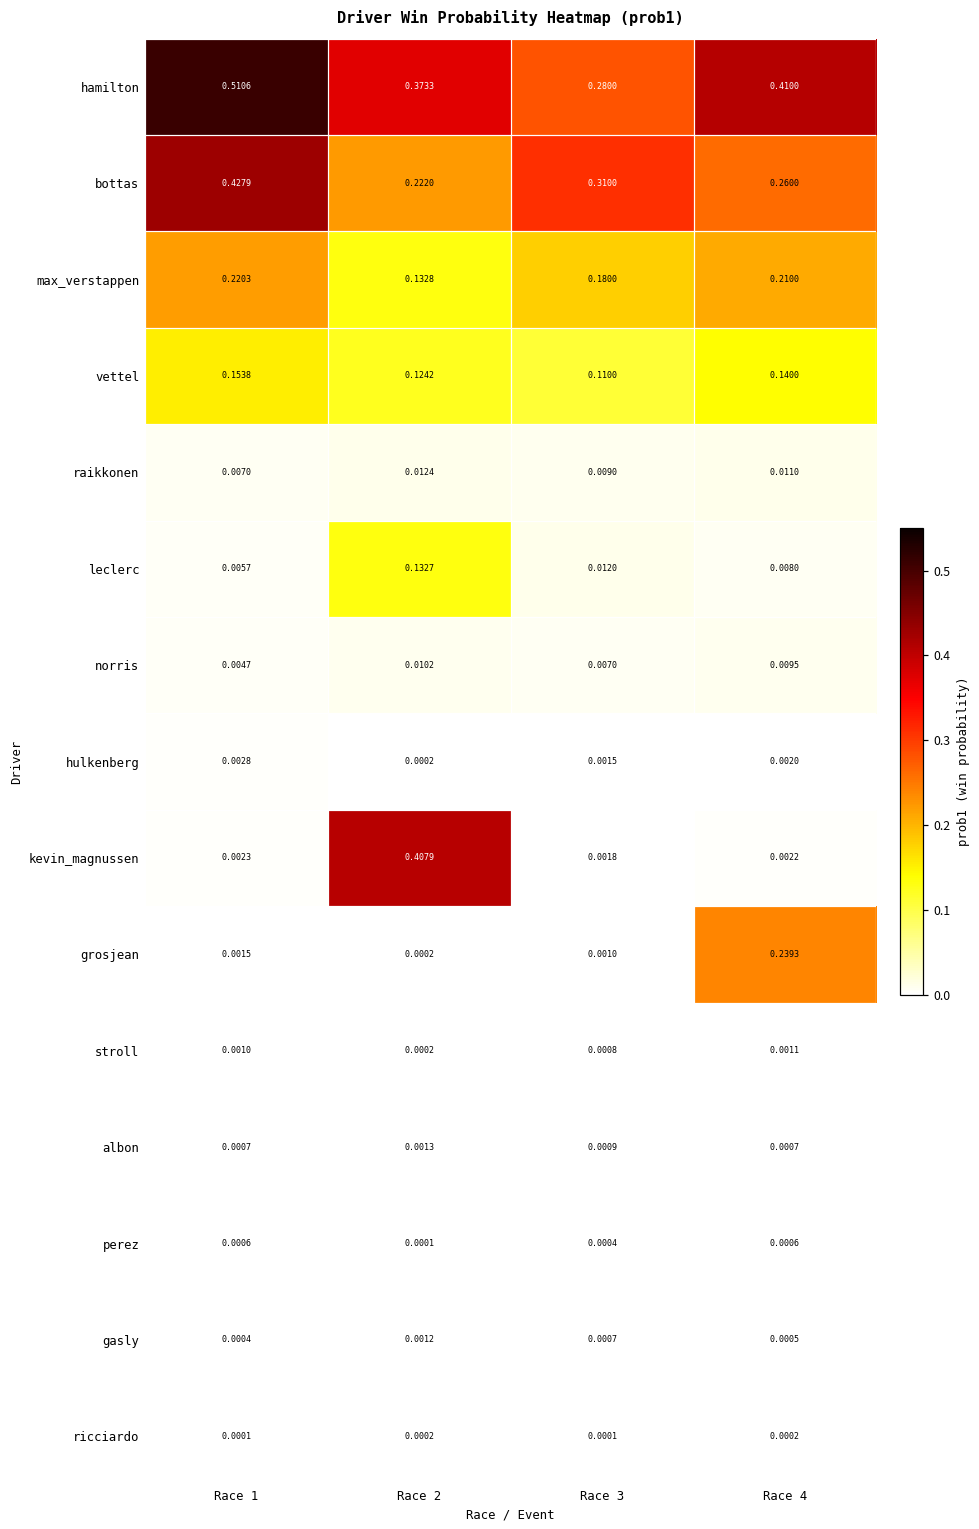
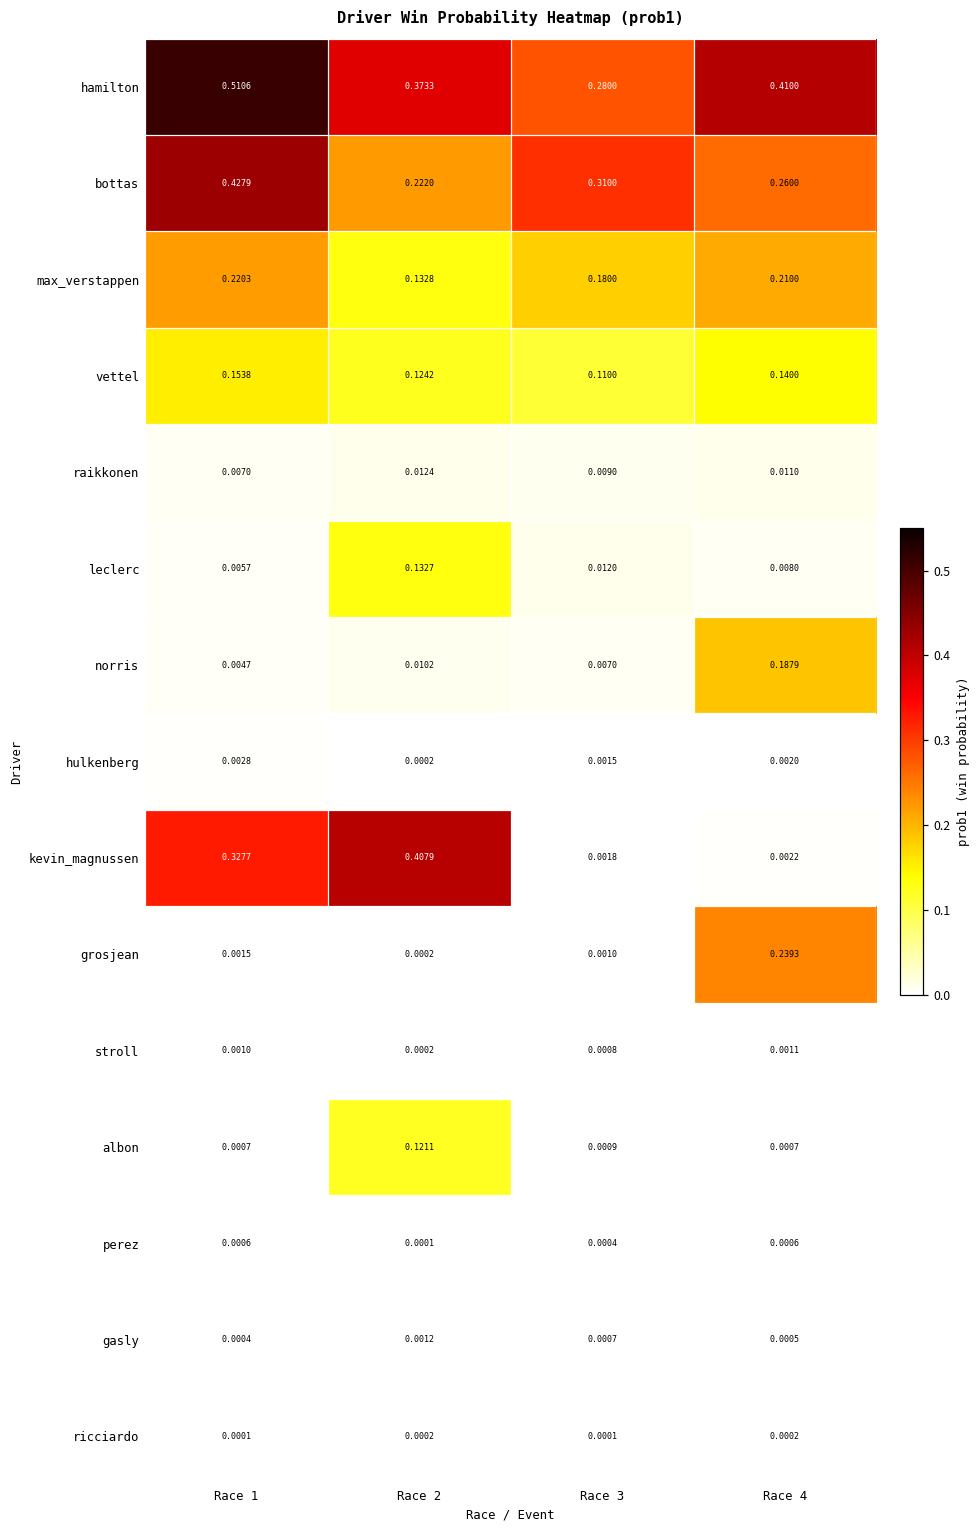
norris, Race 4: 0.0095 -> 0.1879
kevin_magnussen, Race 1: 0.0023 -> 0.3277
albon, Race 2: 0.0013 -> 0.1211
